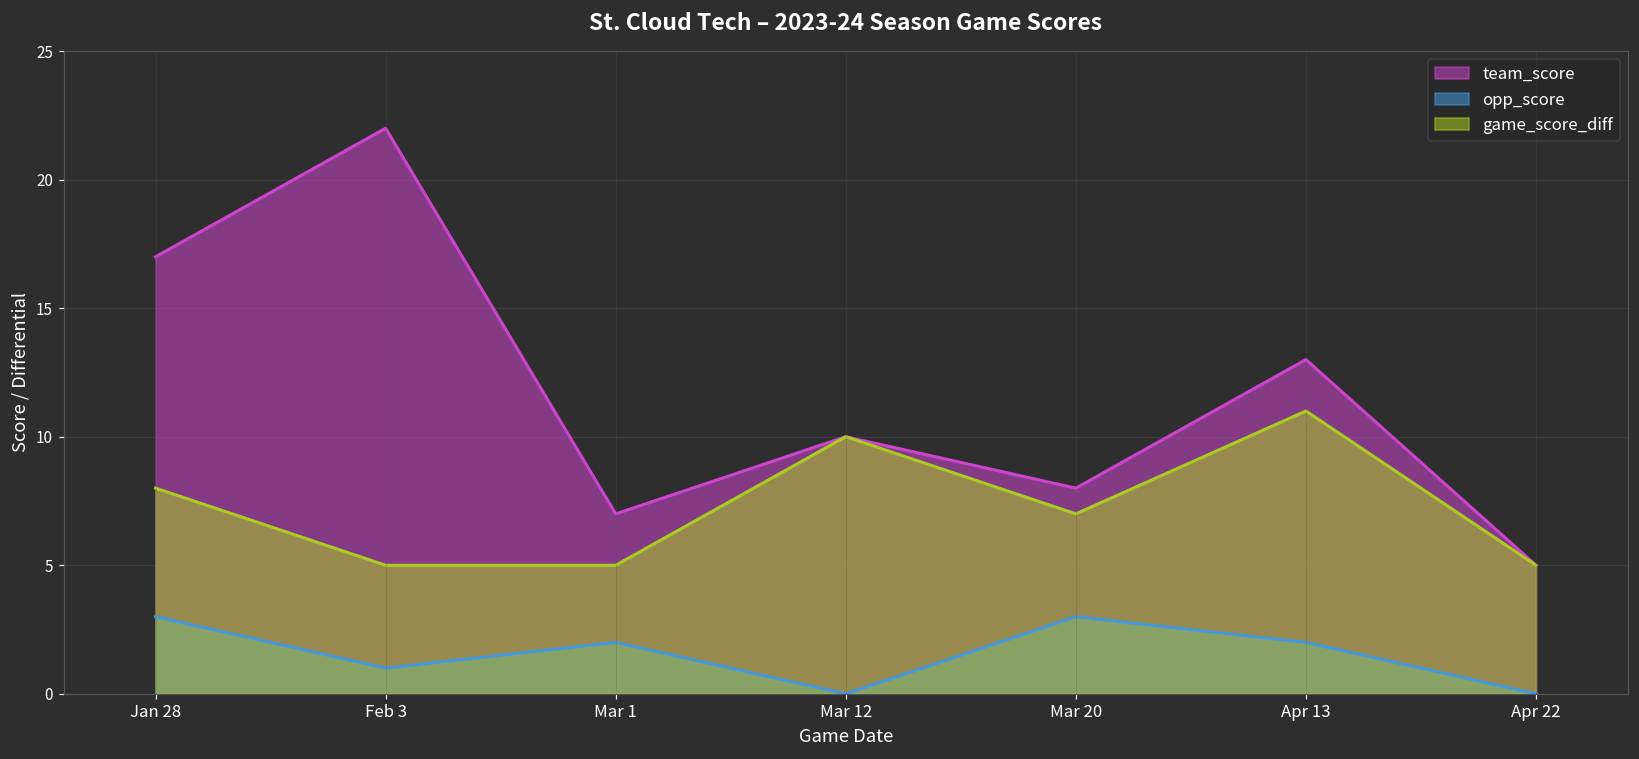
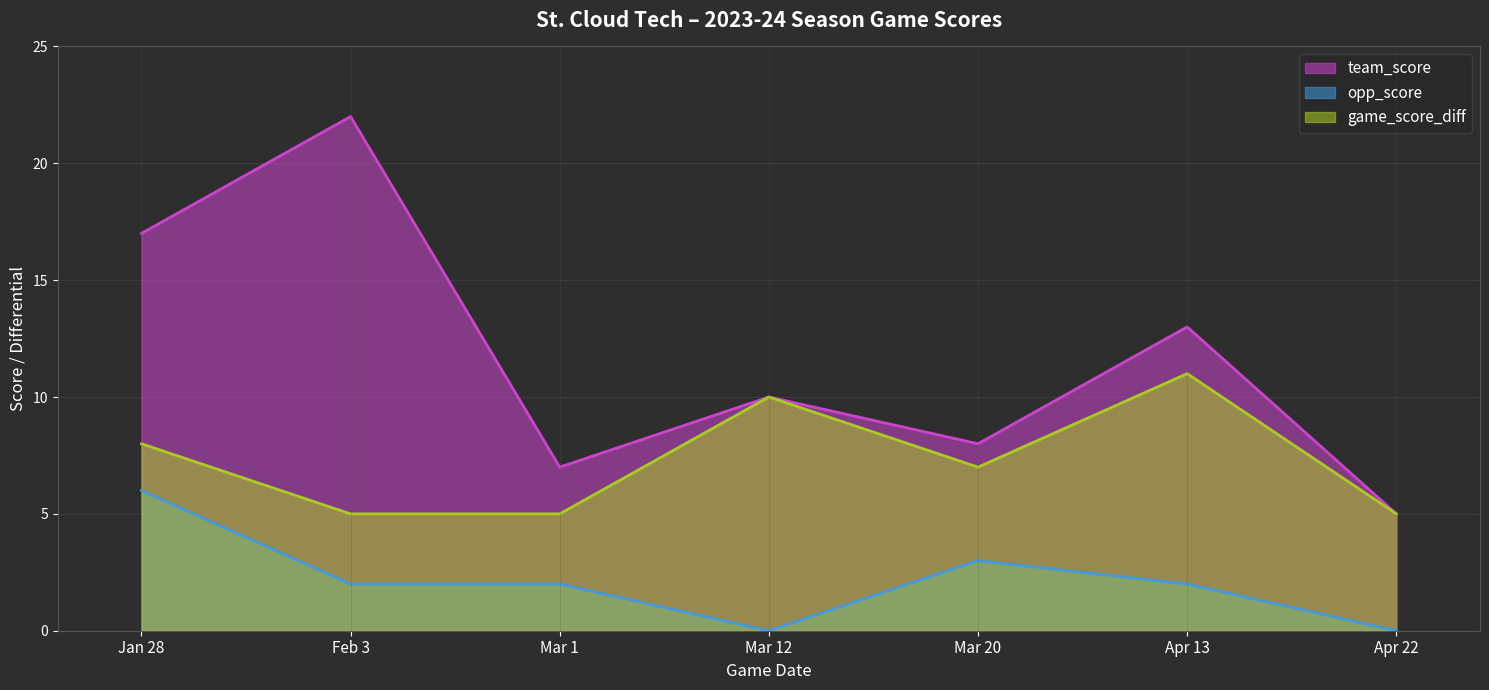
opp_score, Jan 28: 3 -> 6
opp_score, Feb 3: 1 -> 2
